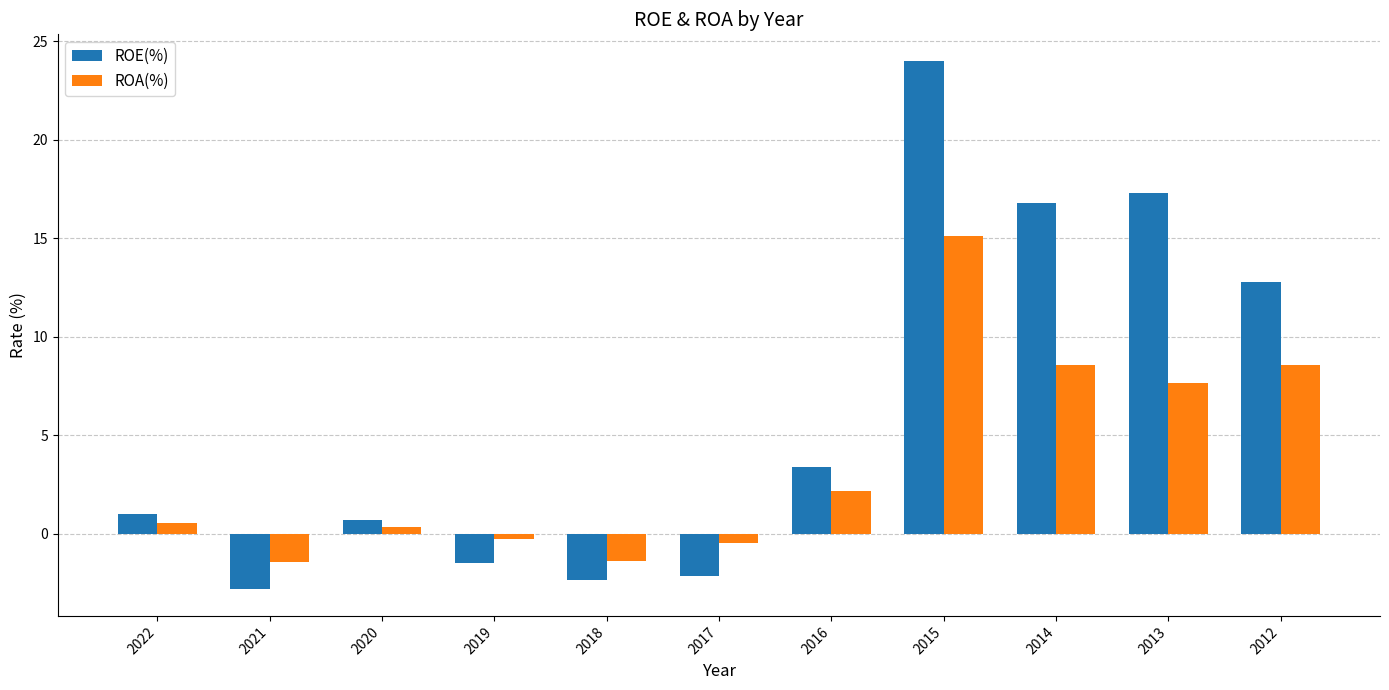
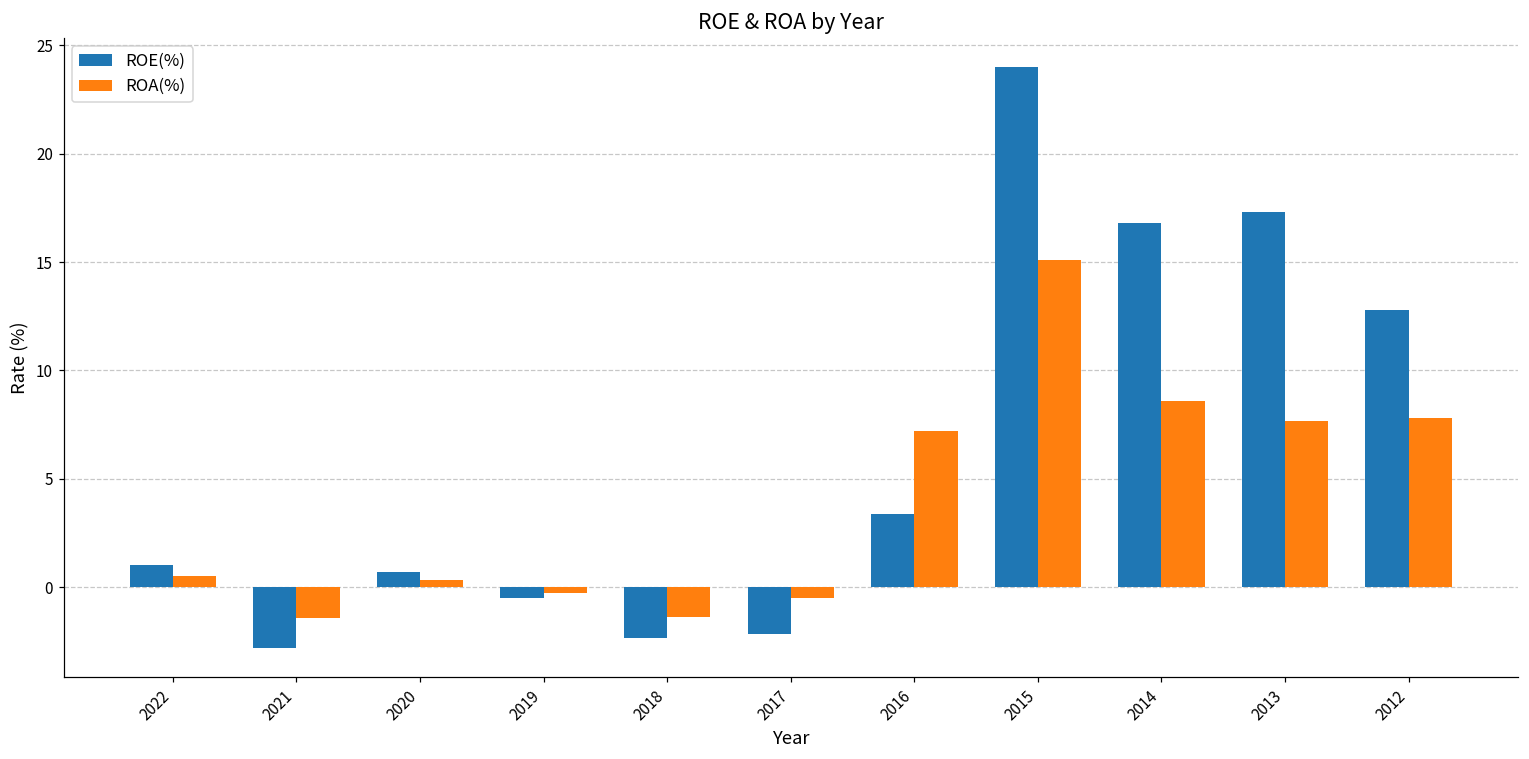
ROE(%), 2019: -1.5 -> -0.5
ROA(%), 2016: 2.2 -> 7.2
ROA(%), 2012: 8.6 -> 7.8
